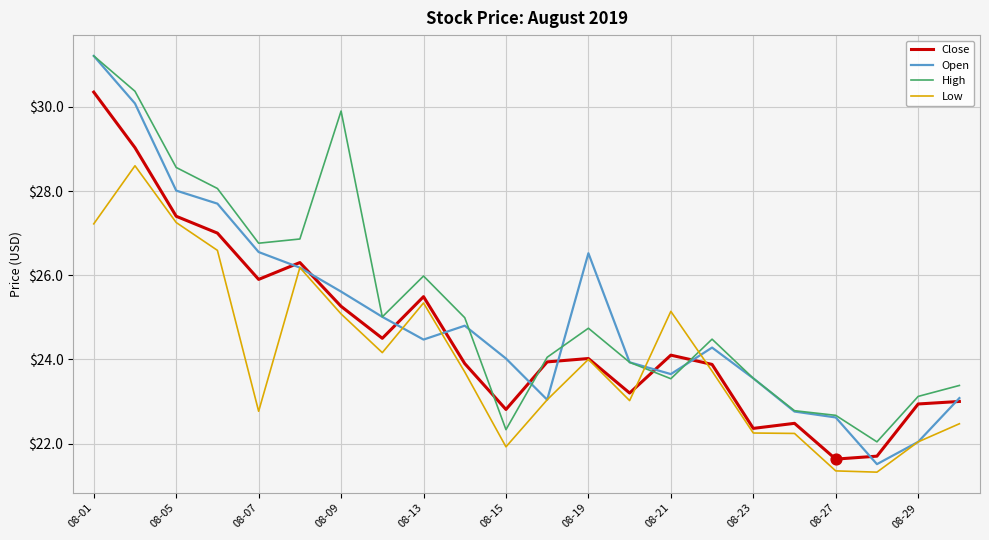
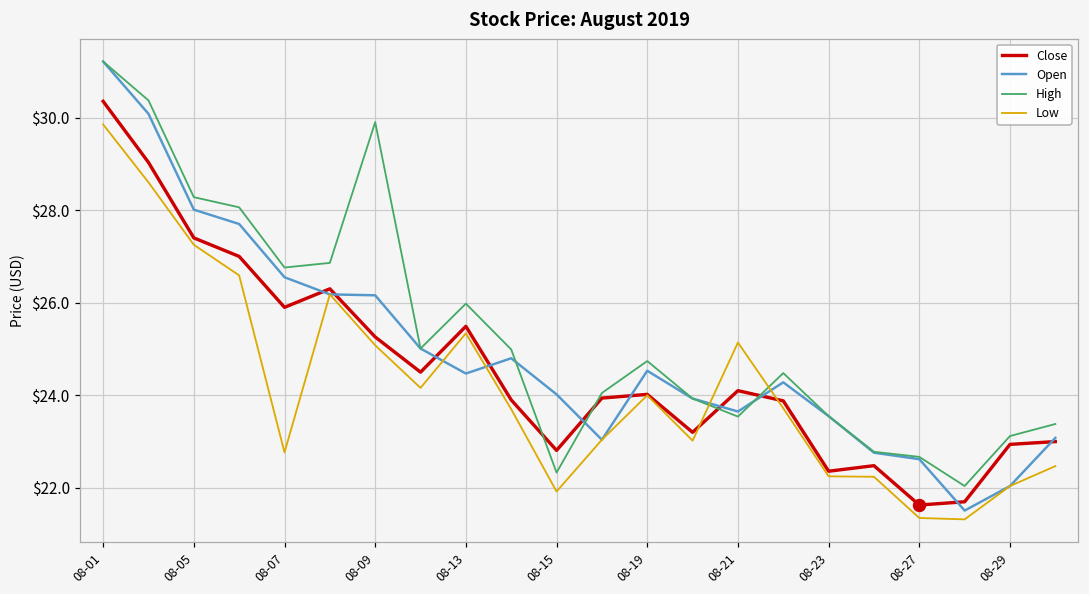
Low, 08-01: $27.2 -> $29.9
High, 08-05: $28.6 -> $28.3
Open, 08-09: $25.6 -> $26.2
Open, 08-19: $26.5 -> $24.5
